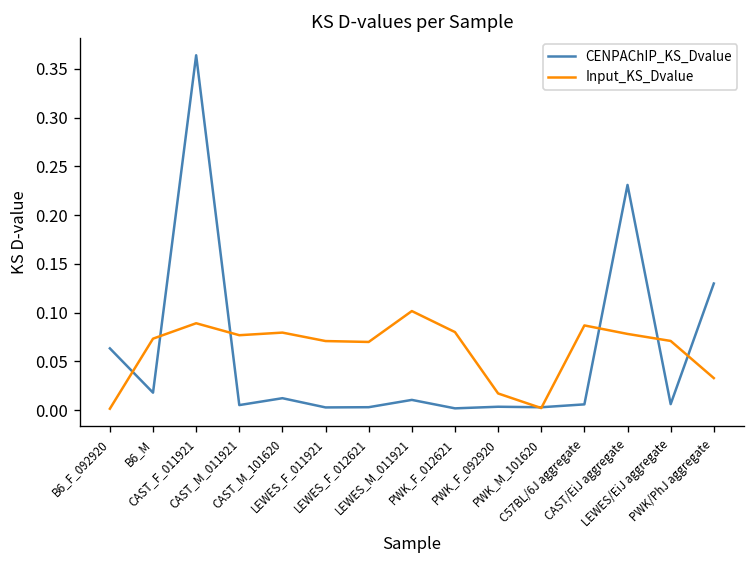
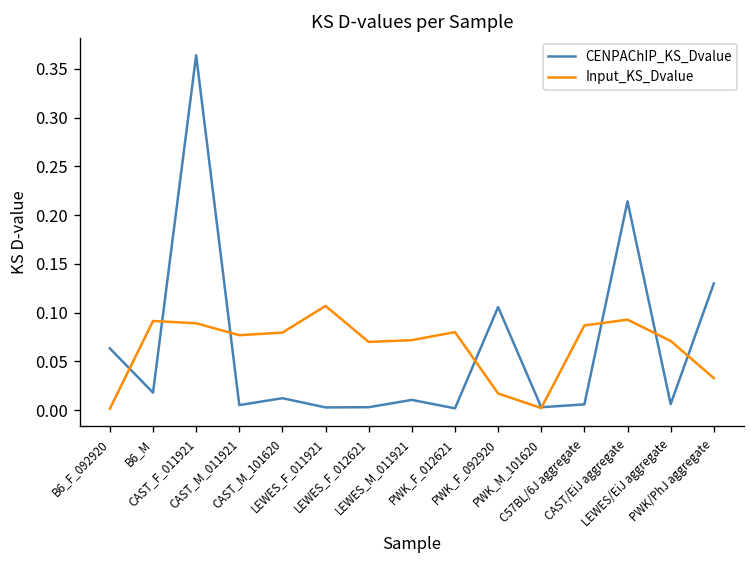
Input_KS_Dvalue, B6_M: 0.07 -> 0.09
Input_KS_Dvalue, LEWES_F_011921: 0.07 -> 0.11
Input_KS_Dvalue, LEWES_M_011921: 0.10 -> 0.07
CENPAChIP_KS_Dvalue, PWK_F_092920: 0.00 -> 0.11
CENPAChIP_KS_Dvalue, CAST/EiJ aggregate: 0.23 -> 0.21
Input_KS_Dvalue, CAST/EiJ aggregate: 0.08 -> 0.09
